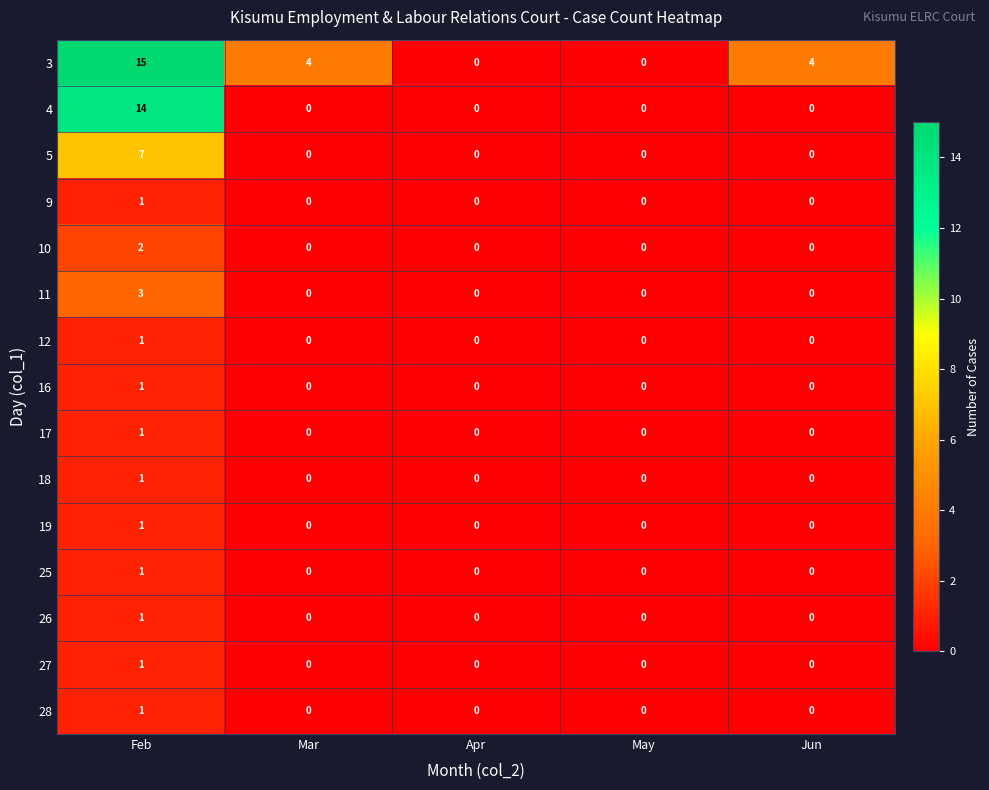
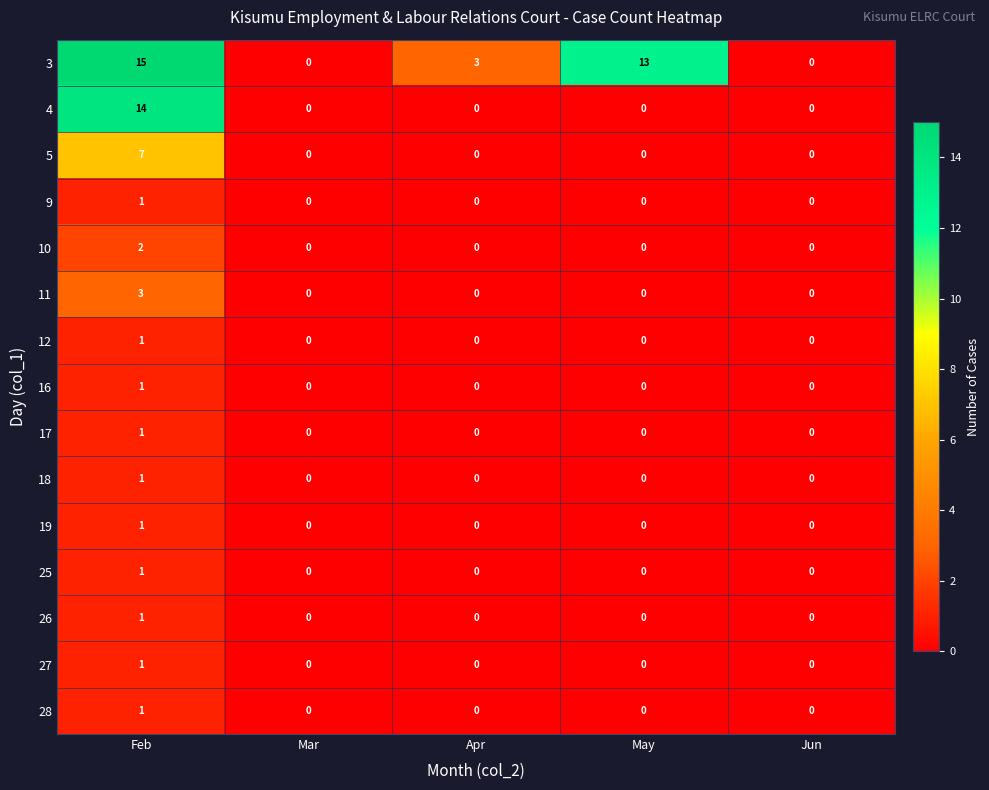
3, Mar: 4 -> 0
3, Apr: 0 -> 3
3, May: 0 -> 13
3, Jun: 4 -> 0
